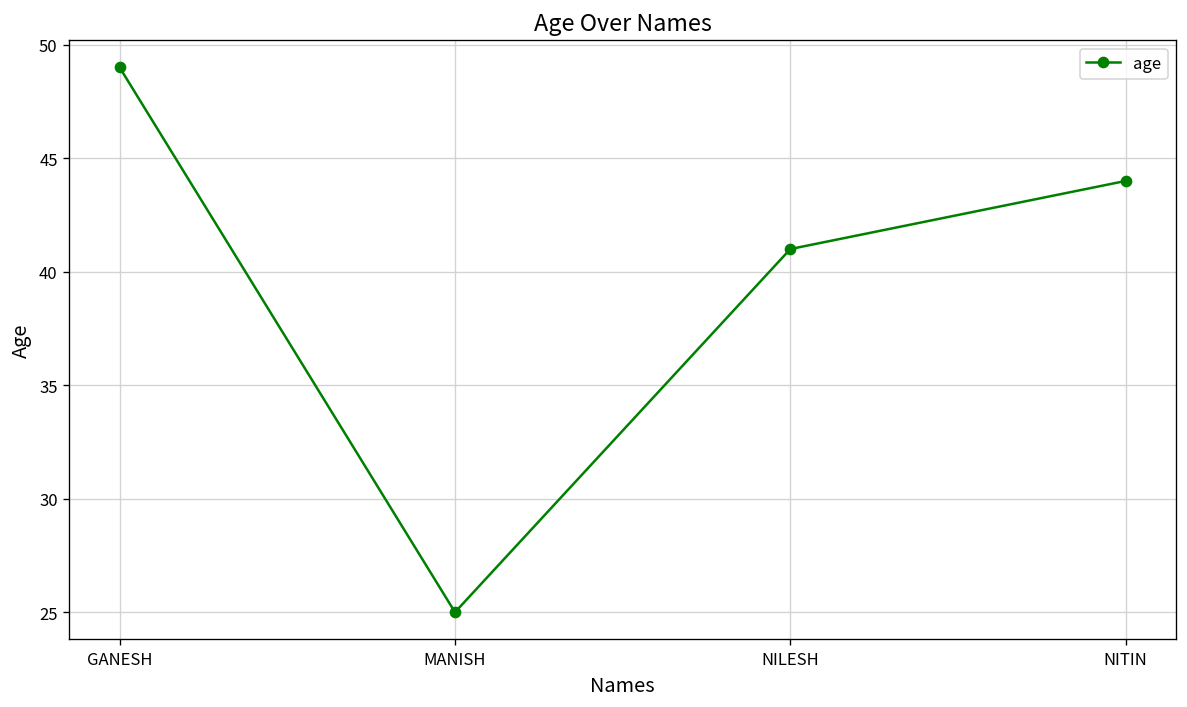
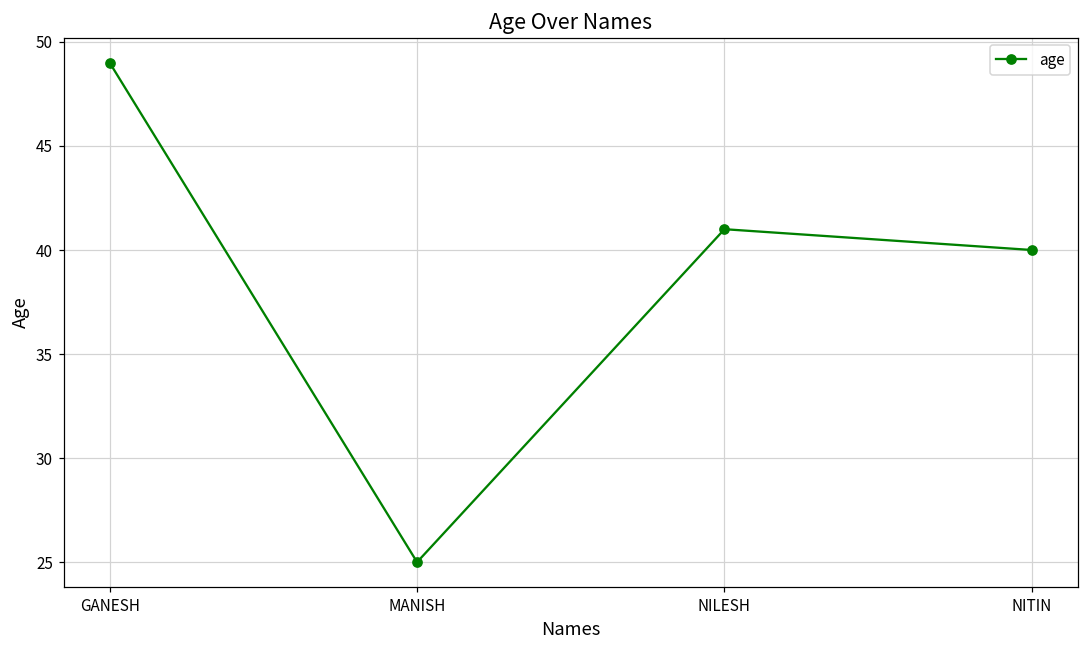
NITIN: 44 -> 40
